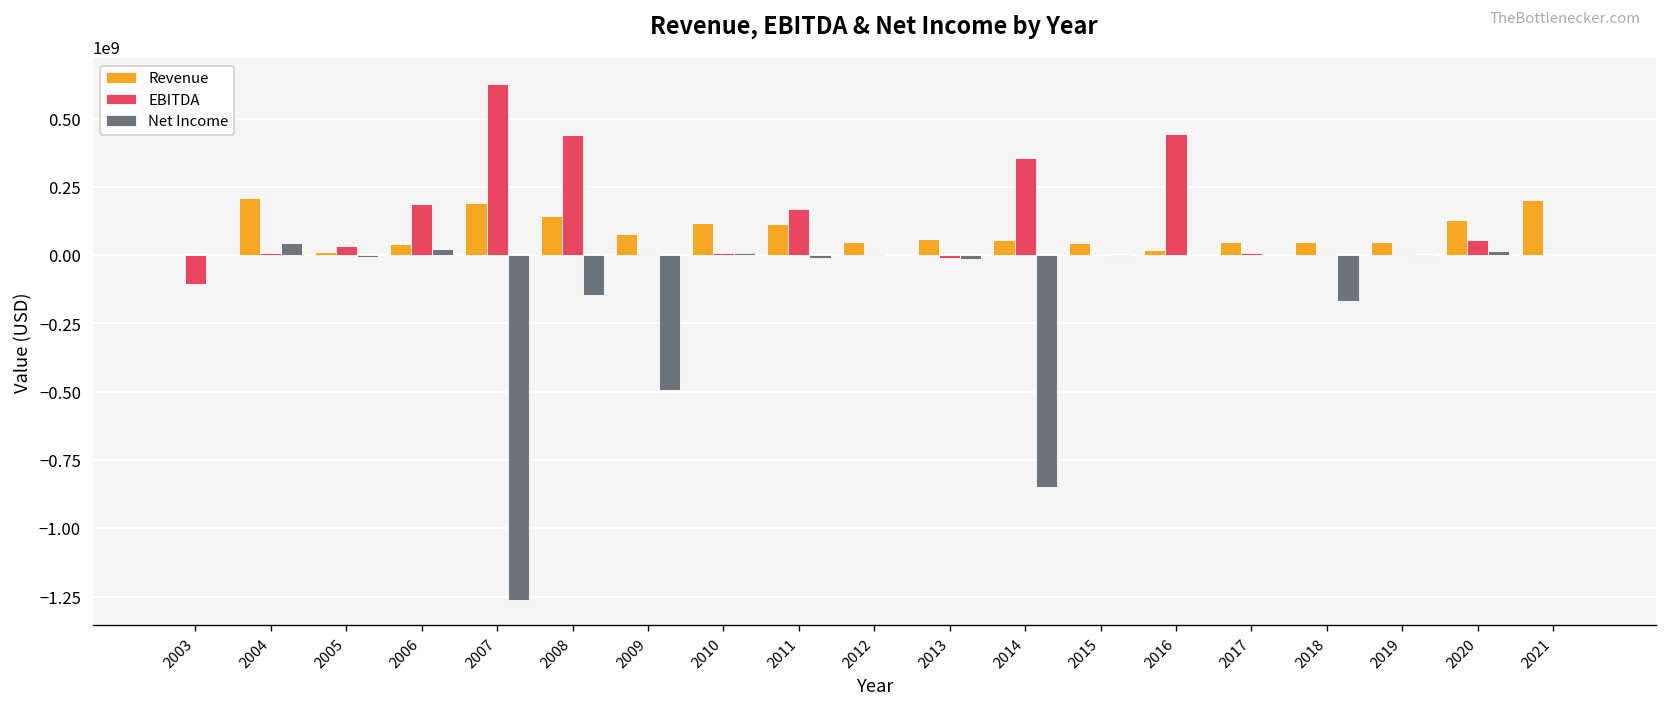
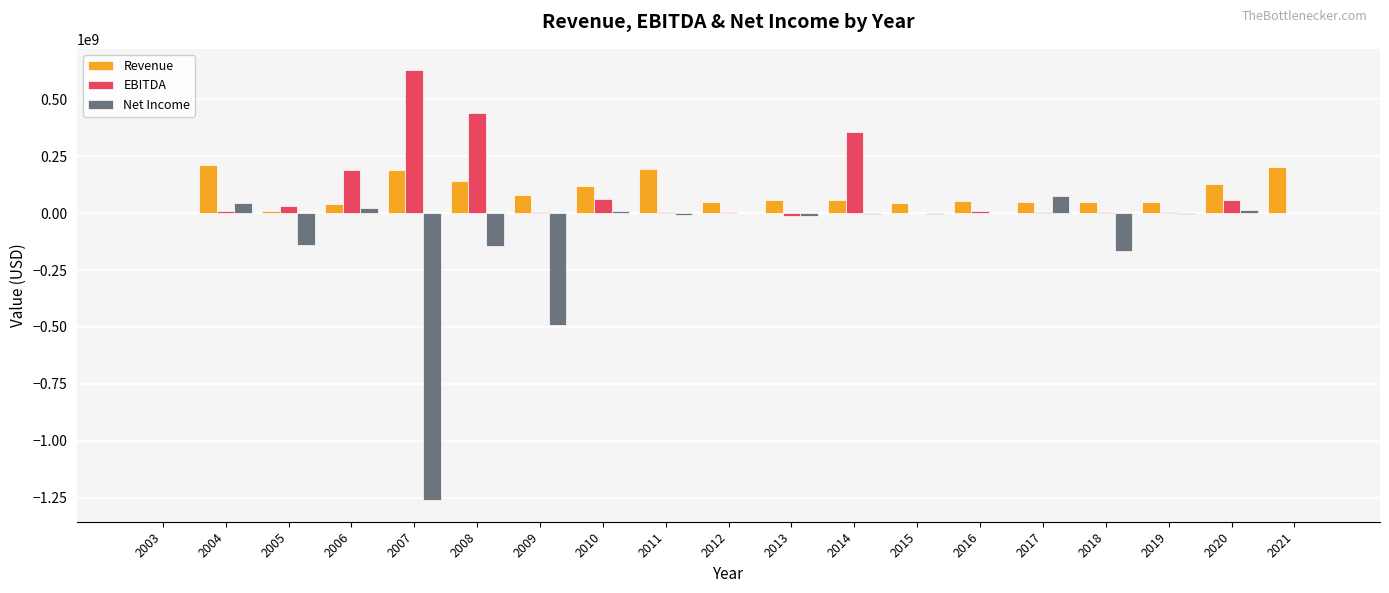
EBITDA, 2003: -110000000 -> 0
Net Income, 2005: 0 -> -140000000
EBITDA, 2010: 10000000 -> 60000000
Revenue, 2011: 110000000 -> 190000000
EBITDA, 2011: 170000000 -> 10000000
Net Income, 2014: -850000000 -> 0
Revenue, 2016: 20000000 -> 60000000
EBITDA, 2016: 440000000 -> 10000000
Net Income, 2017: 0 -> 70000000
